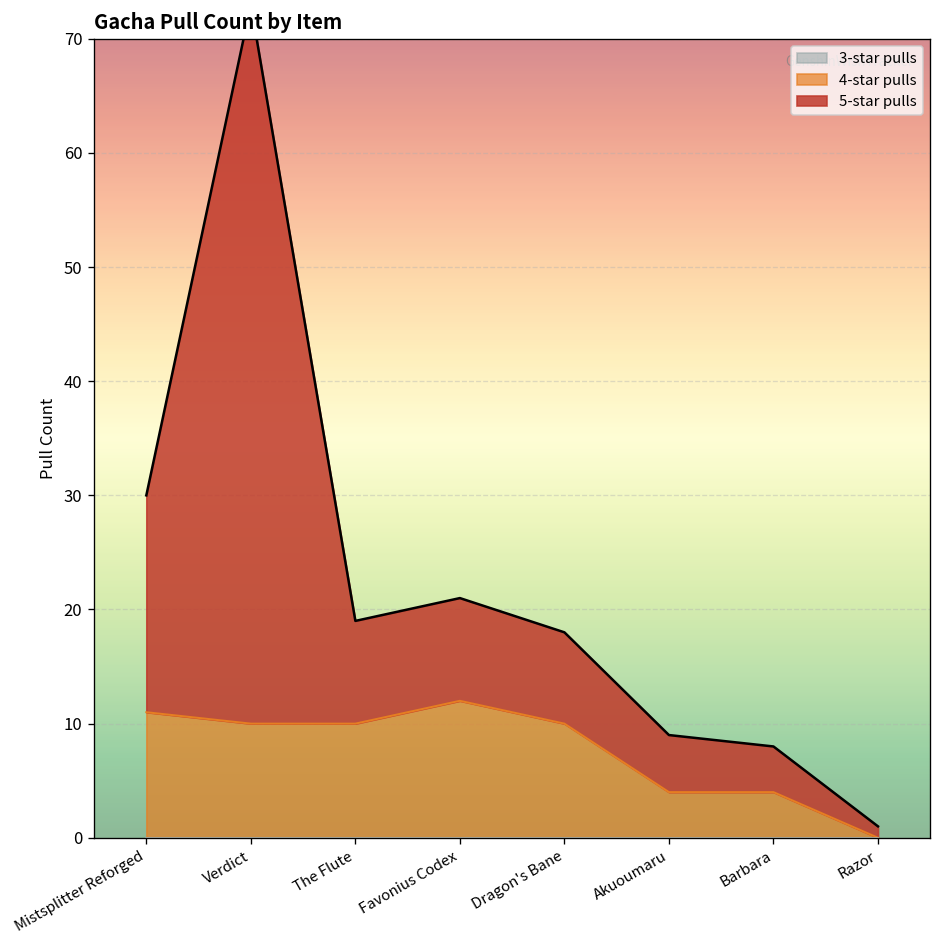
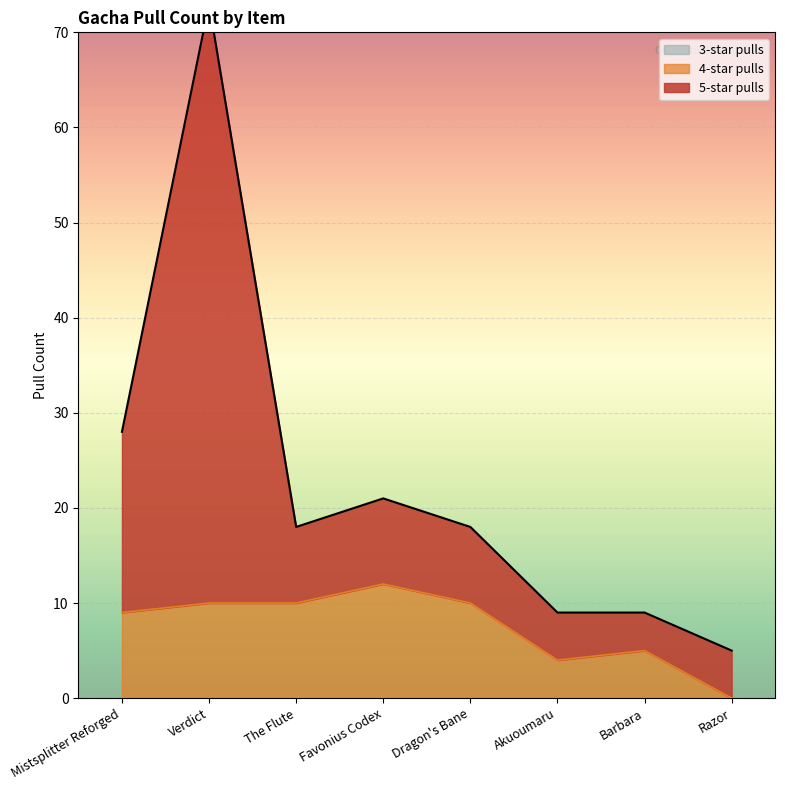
4-star pulls, Mistsplitter Reforged: 11 -> 9
5-star pulls, The Flute: 9 -> 8
4-star pulls, Barbara: 4 -> 5
5-star pulls, Razor: 1 -> 5
